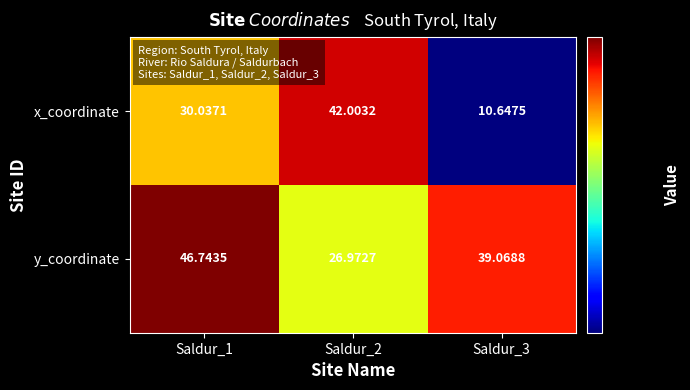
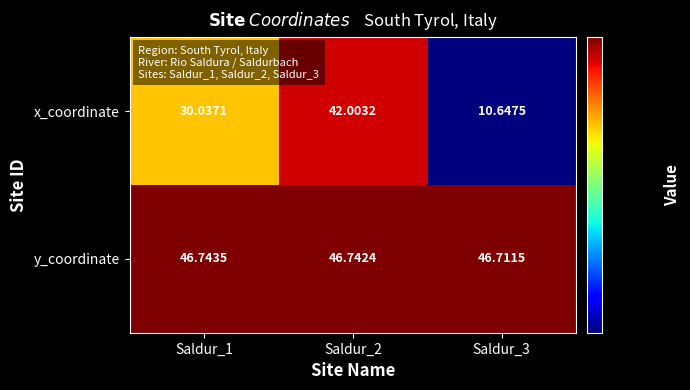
y_coordinate, Saldur_2: 26.9727 -> 46.7424
y_coordinate, Saldur_3: 39.0688 -> 46.7115
